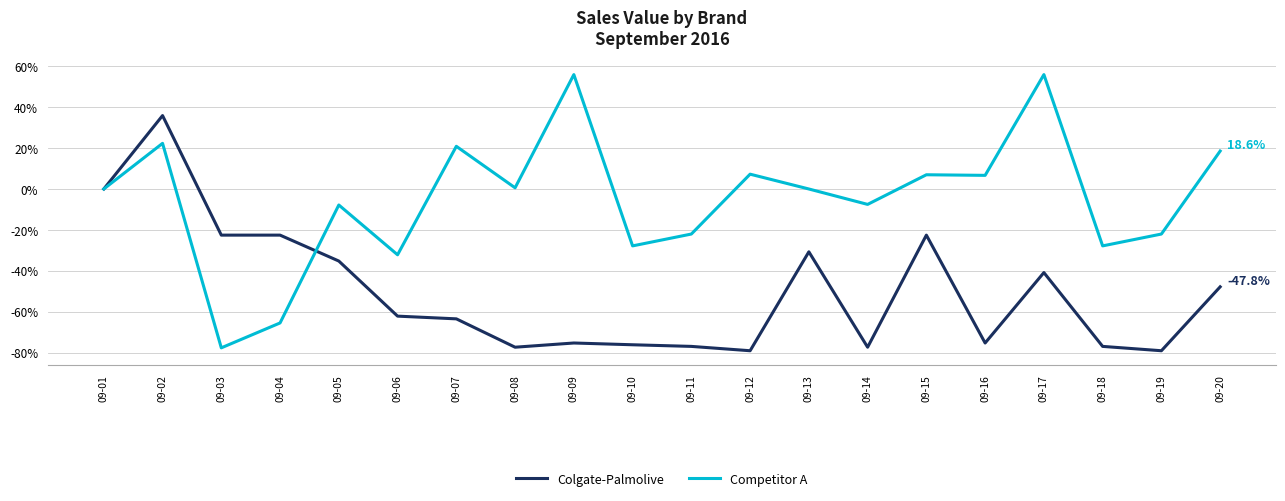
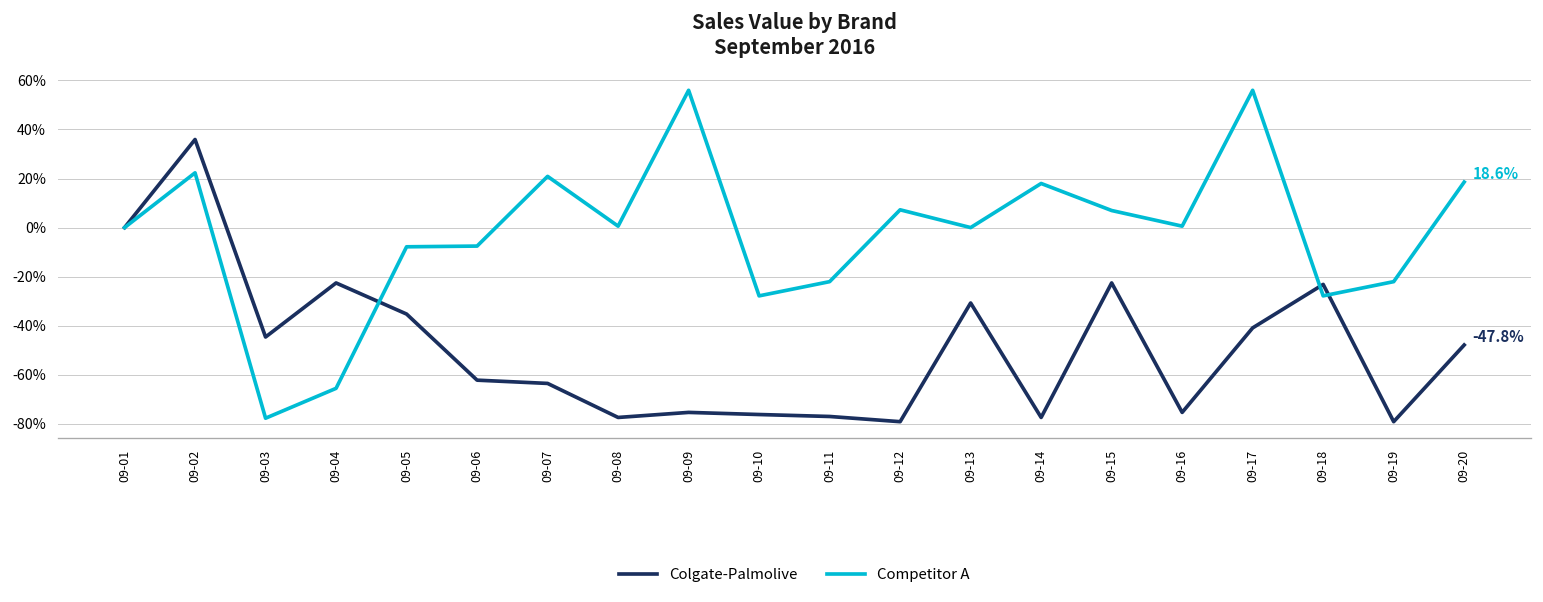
Colgate-Palmolive, 09-03: -23% -> -45%
Competitor A, 09-06: -32% -> -8%
Competitor A, 09-14: -8% -> 18%
Competitor A, 09-16: 7% -> 1%
Colgate-Palmolive, 09-18: -77% -> -23%
